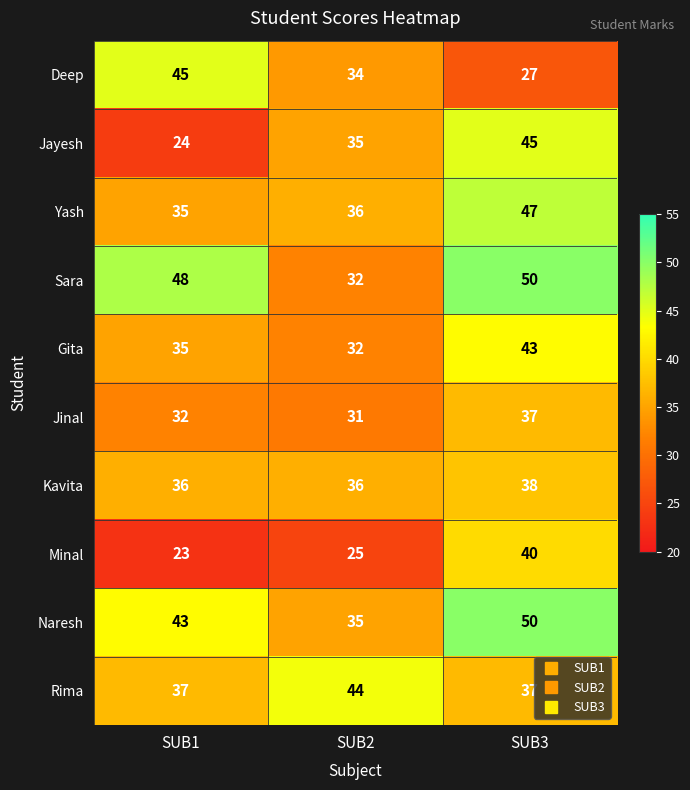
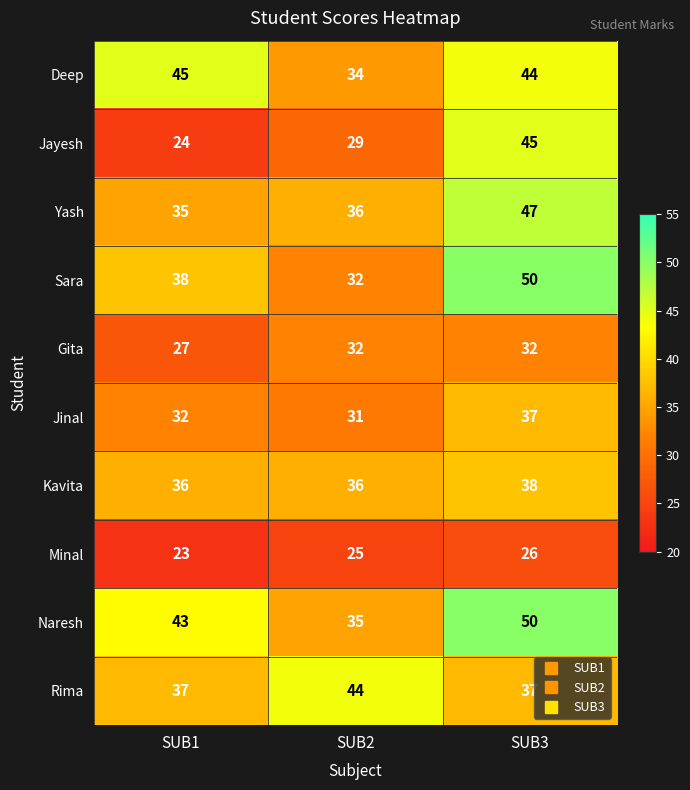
Deep, SUB3: 27 -> 44
Jayesh, SUB2: 35 -> 29
Sara, SUB1: 48 -> 38
Gita, SUB1: 35 -> 27
Gita, SUB3: 43 -> 32
Minal, SUB3: 40 -> 26
